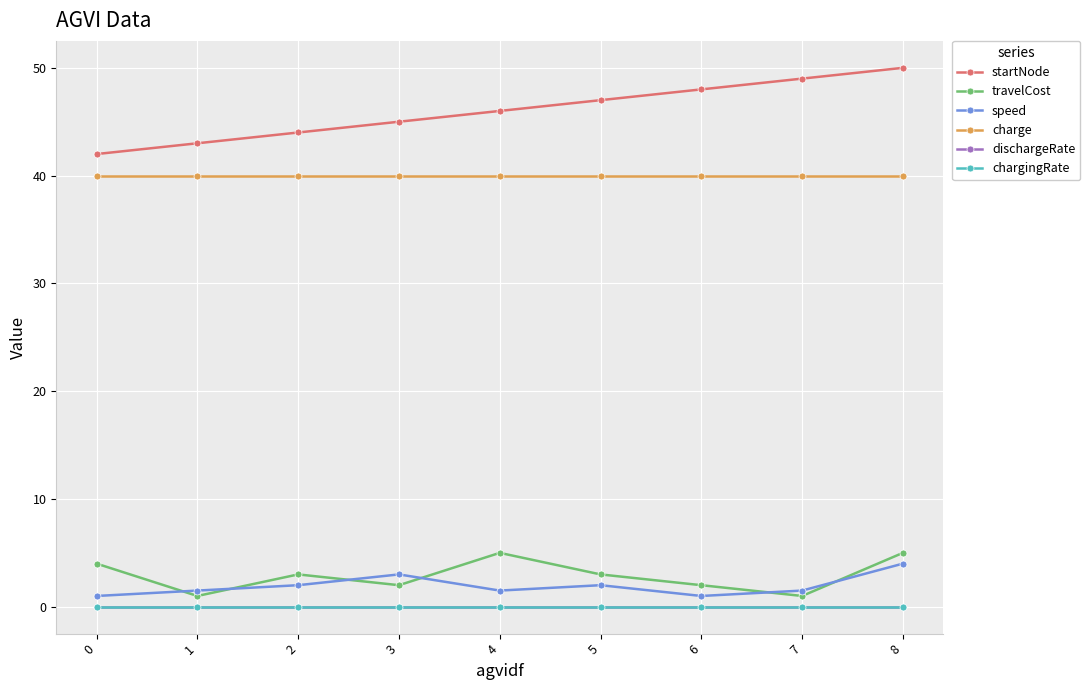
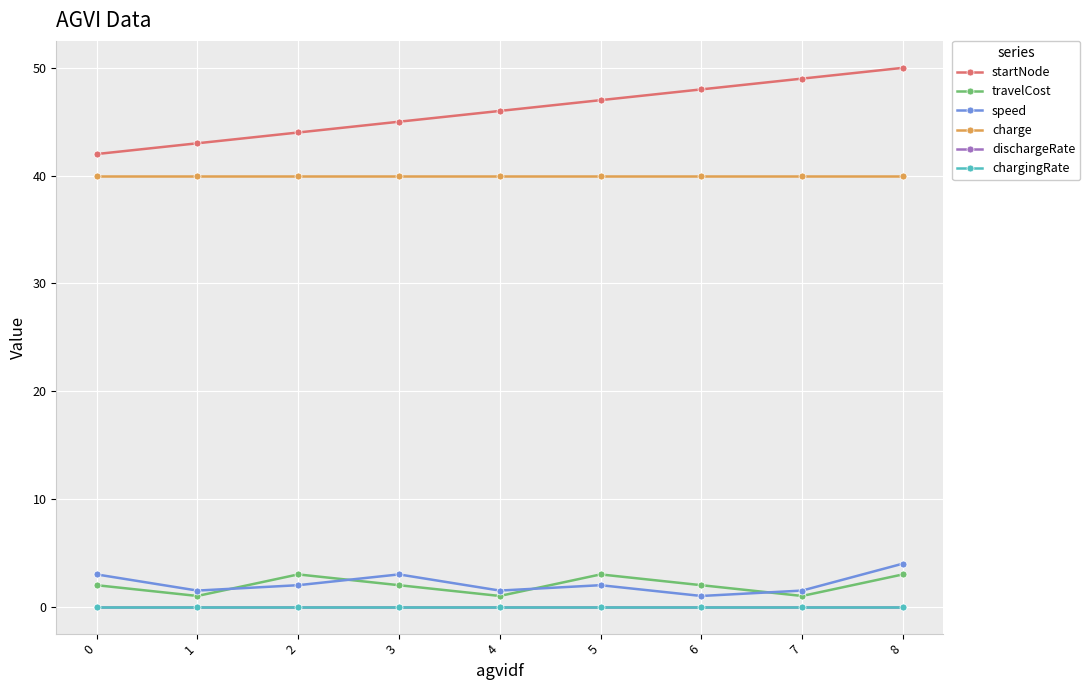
travelCost, 0: 4 -> 2
speed, 0: 1 -> 3
travelCost, 4: 5 -> 1
travelCost, 8: 5 -> 3
